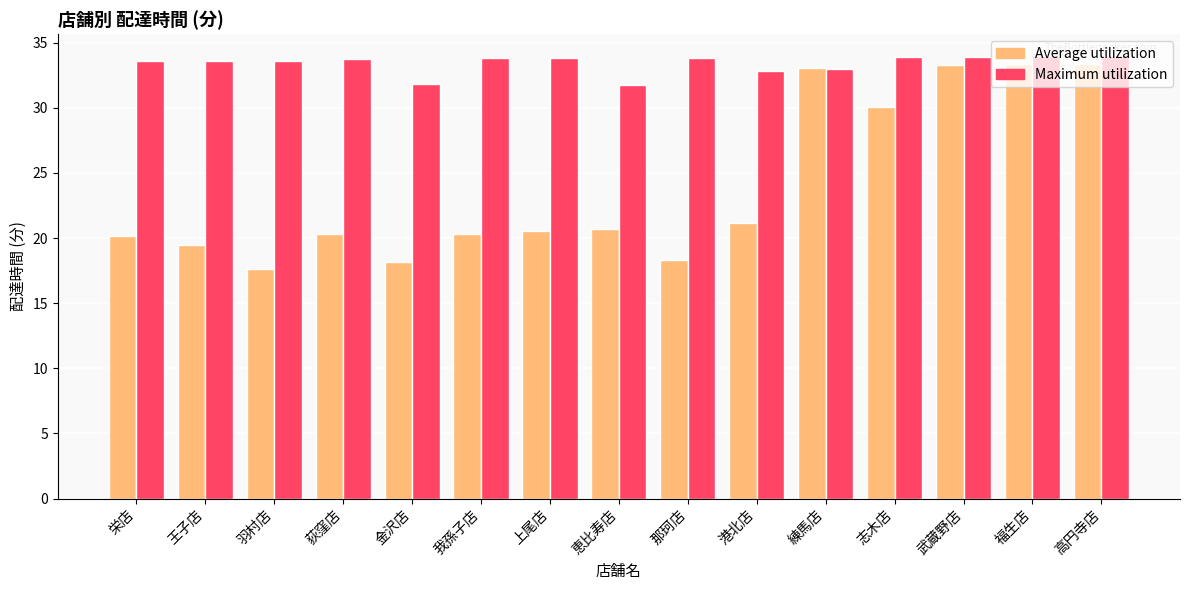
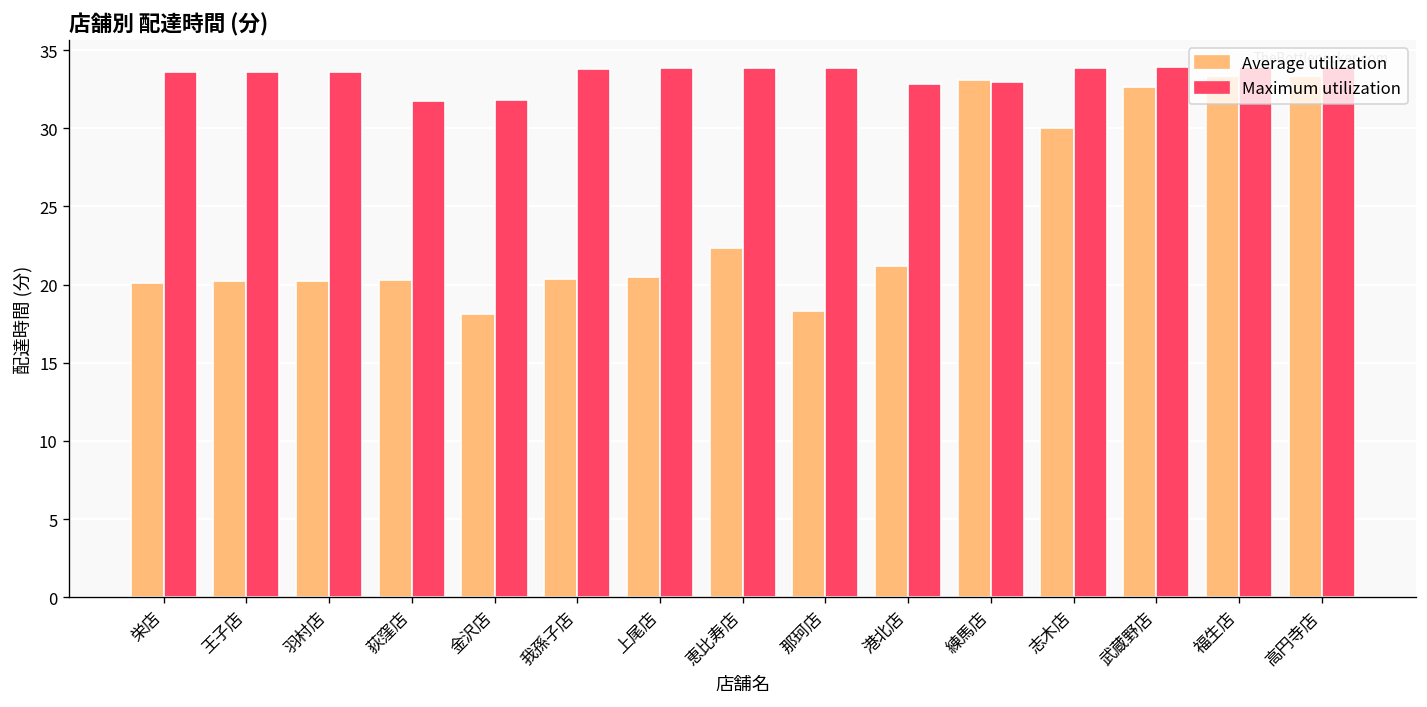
Average utilization, 王子店: 19.5 -> 20.2
Average utilization, 羽村店: 17.6 -> 20.3
Maximum utilization, 荻窪店: 33.8 -> 31.8
Average utilization, 恵比寿店: 20.7 -> 22.3
Maximum utilization, 恵比寿店: 31.8 -> 33.8
Average utilization, 武蔵野店: 33.3 -> 32.6
